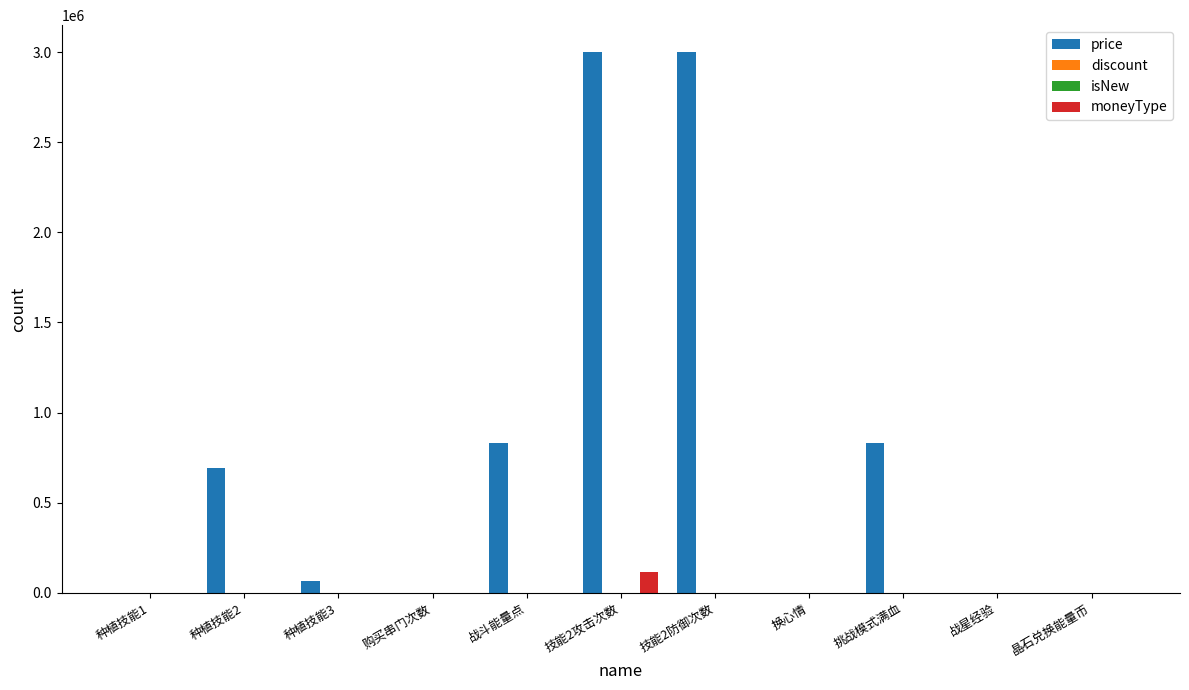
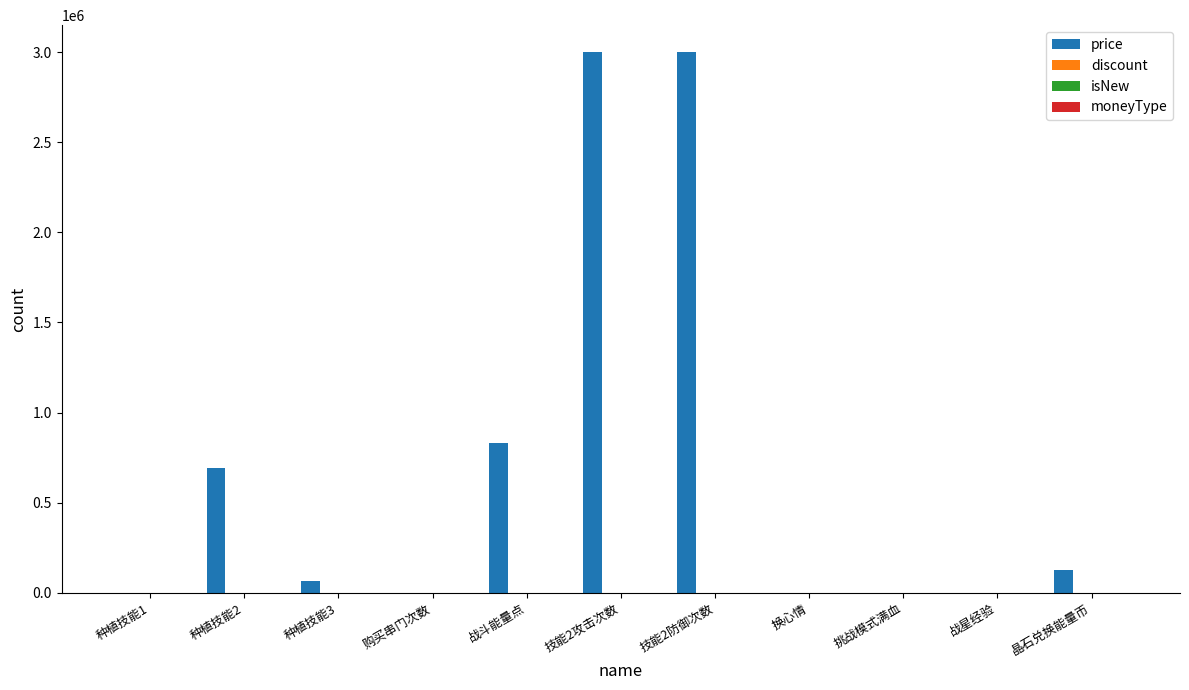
moneyType, 技能2攻击次数: 110000 -> 0
price, 挑战模式满血: 830000 -> 0
price, 晶石兑换能量币: 0 -> 120000
